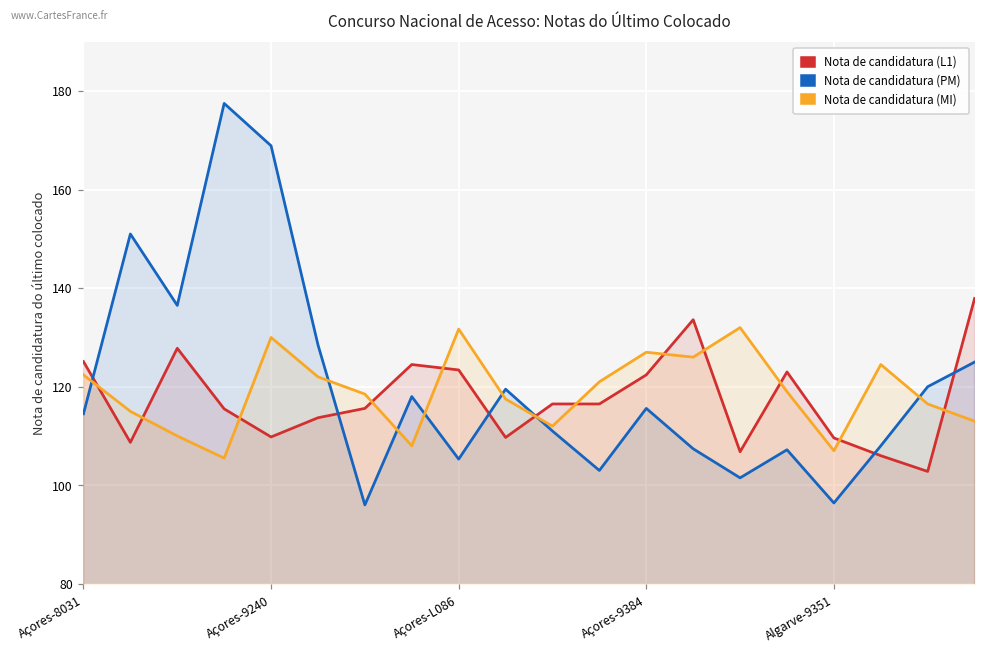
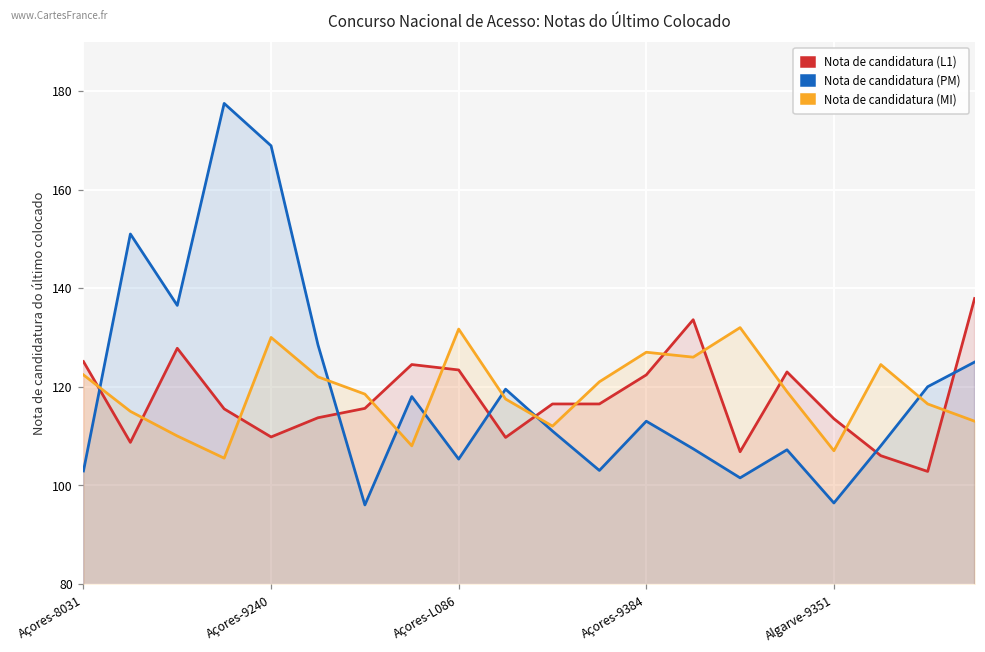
Nota de candidatura (PM), Açores-8031: 115 -> 103
Nota de candidatura (PM), Açores-9384: 116 -> 113
Nota de candidatura (L1), Algarve-9351: 110 -> 114
